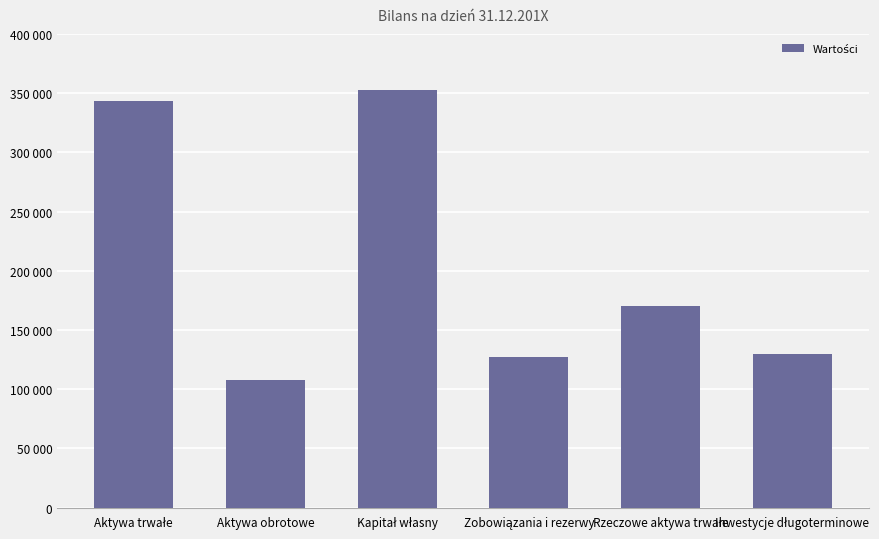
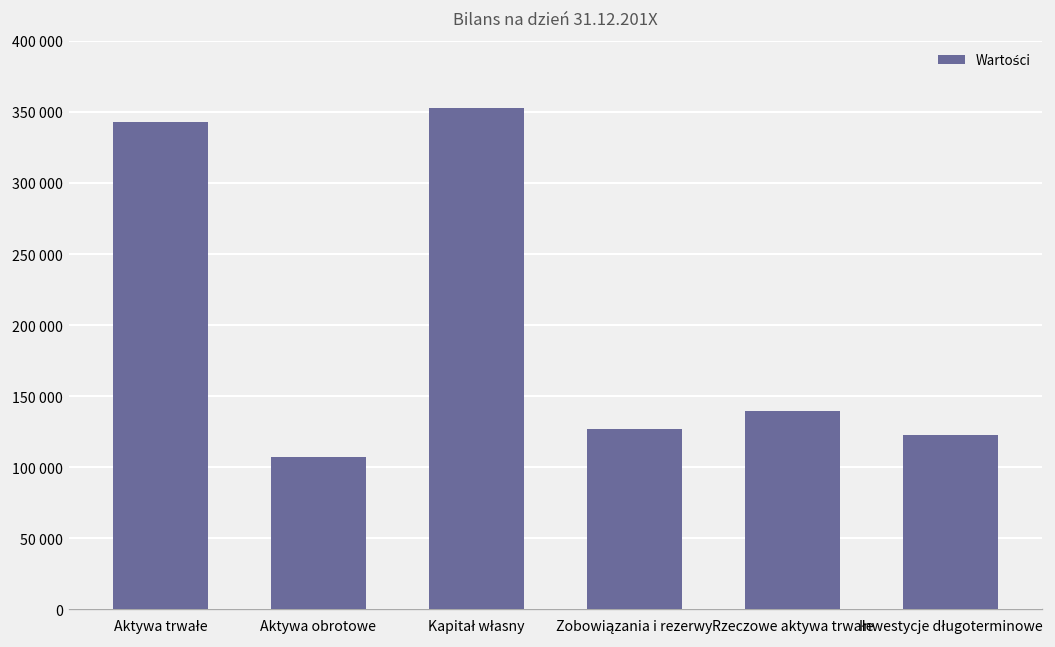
Rzeczowe aktywa trwałe: 170000 -> 139000
Inwestycje długoterminowe: 130000 -> 122000
